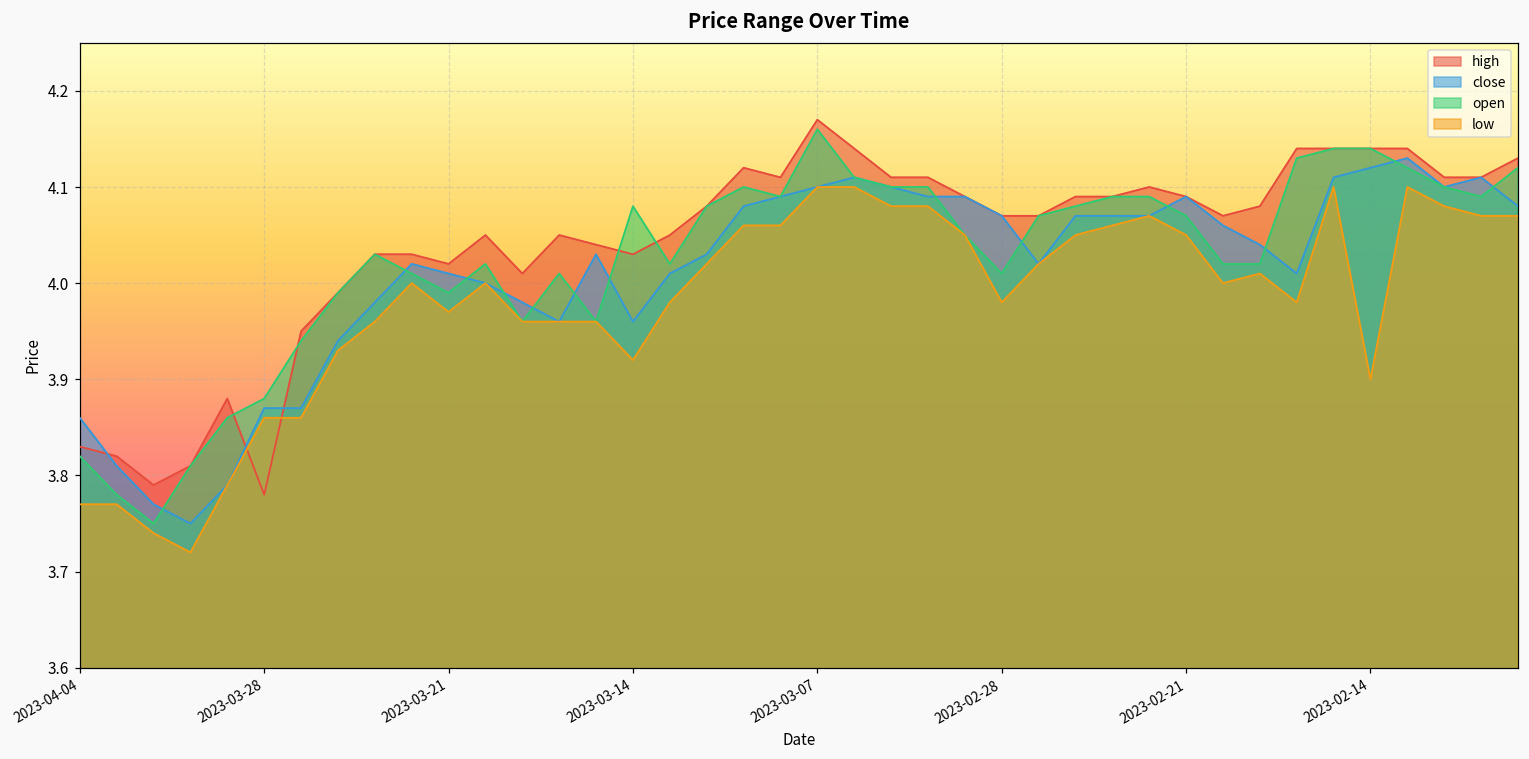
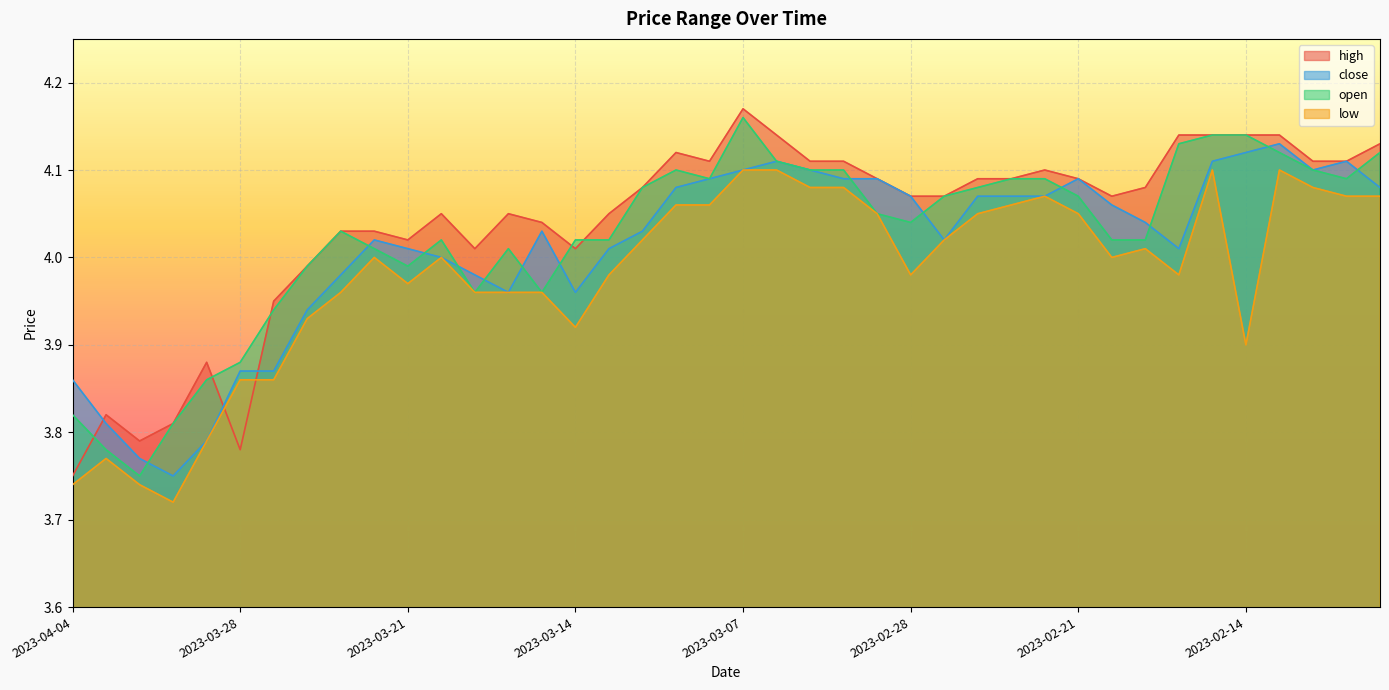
high, 2023-04-04: 3.83 -> 3.75
low, 2023-04-04: 3.77 -> 3.74
high, 2023-03-14: 4.03 -> 4.01
open, 2023-03-14: 4.08 -> 4.02
open, 2023-02-28: 4.01 -> 4.04
